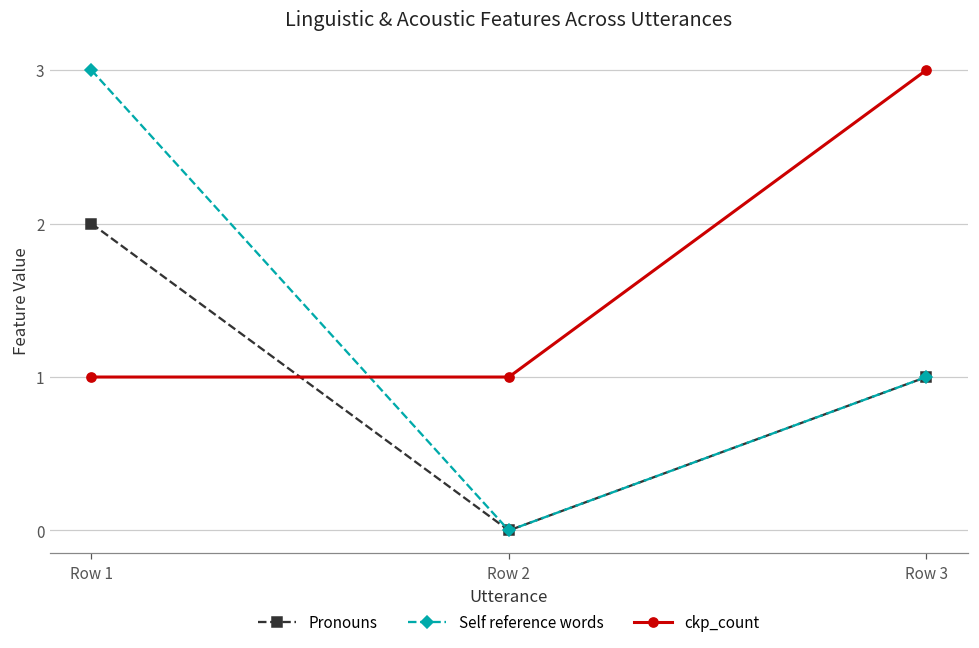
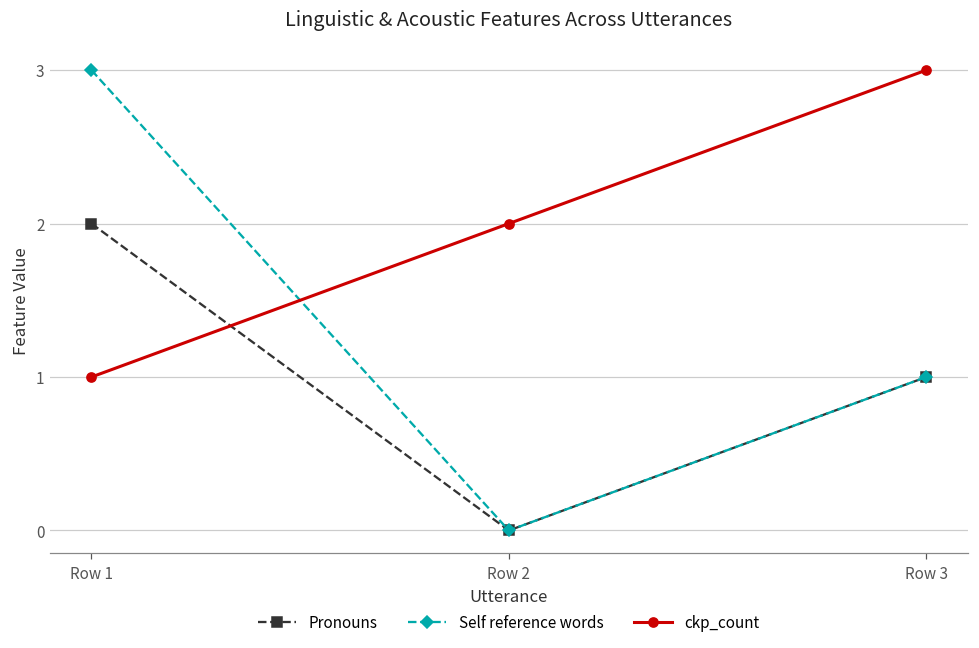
ckp_count, Row 2: 1 -> 2
